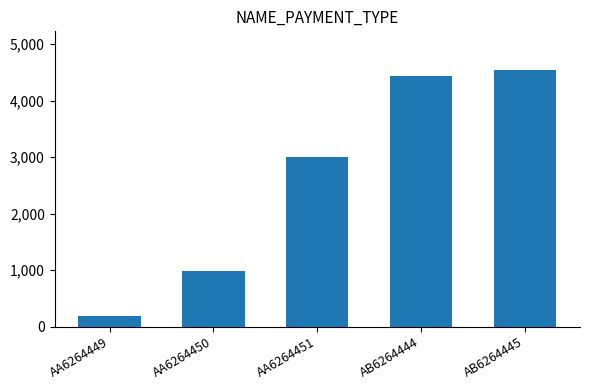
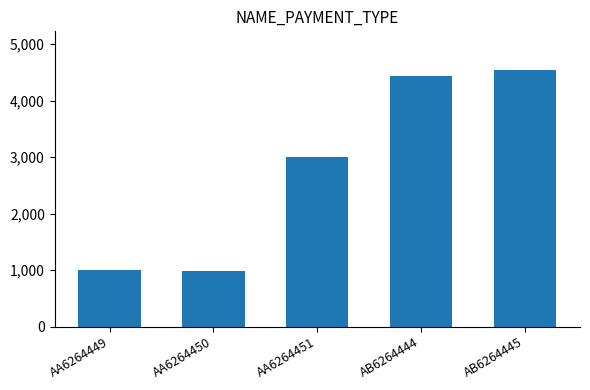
AA6264449: 200 -> 1,000
